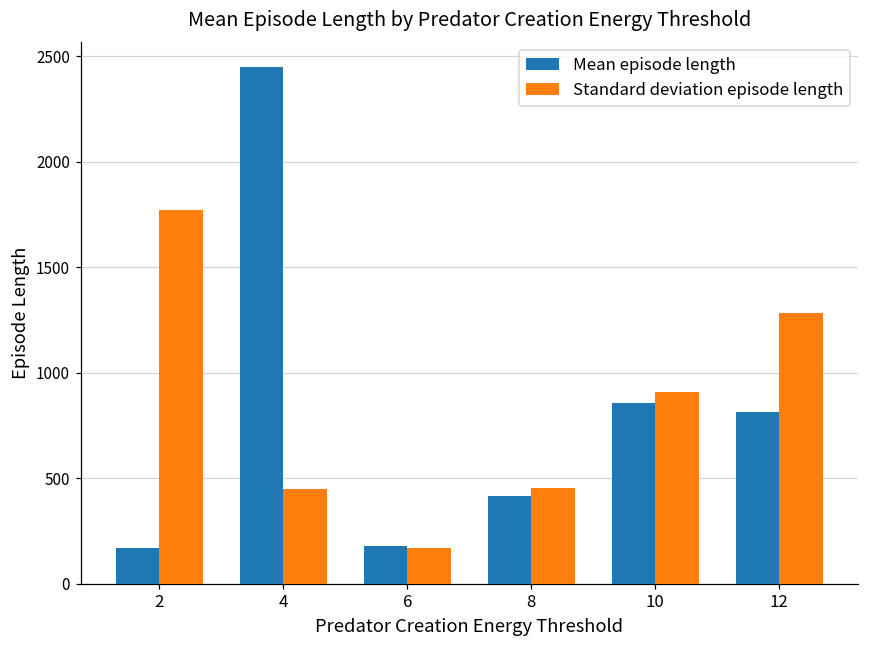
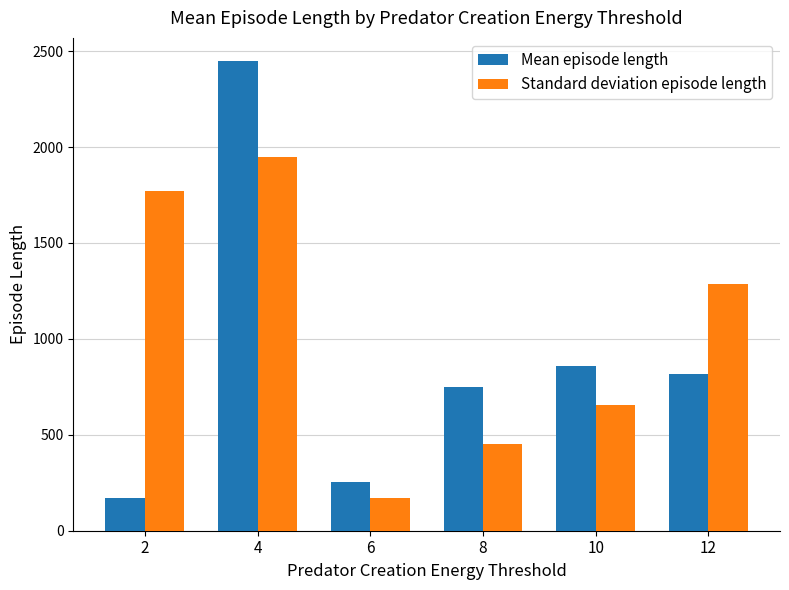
Standard deviation episode length, 4: 450 -> 1950
Mean episode length, 6: 180 -> 250
Mean episode length, 8: 420 -> 750
Standard deviation episode length, 10: 910 -> 650
